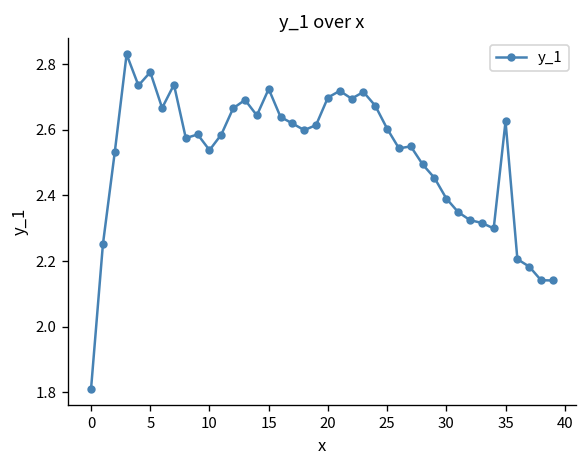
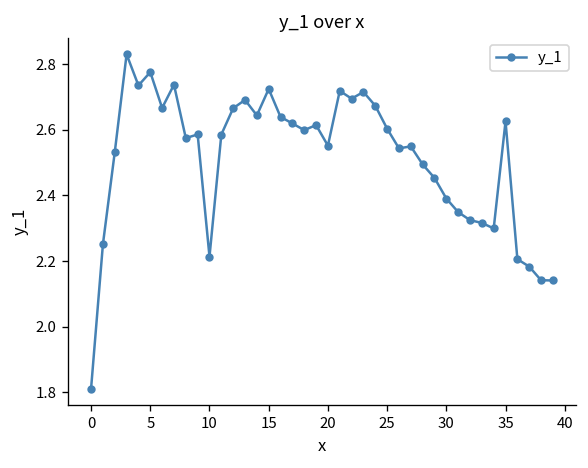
10: 2.54 -> 2.21
20: 2.70 -> 2.55
